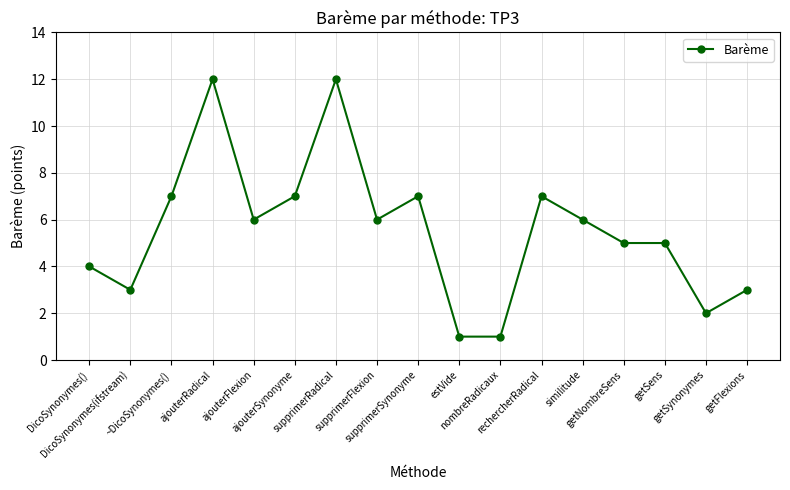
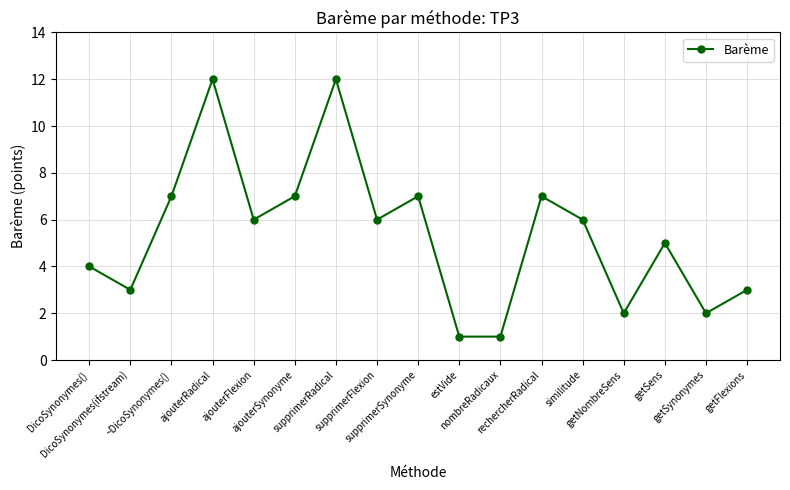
getNombreSens: 5 -> 2
